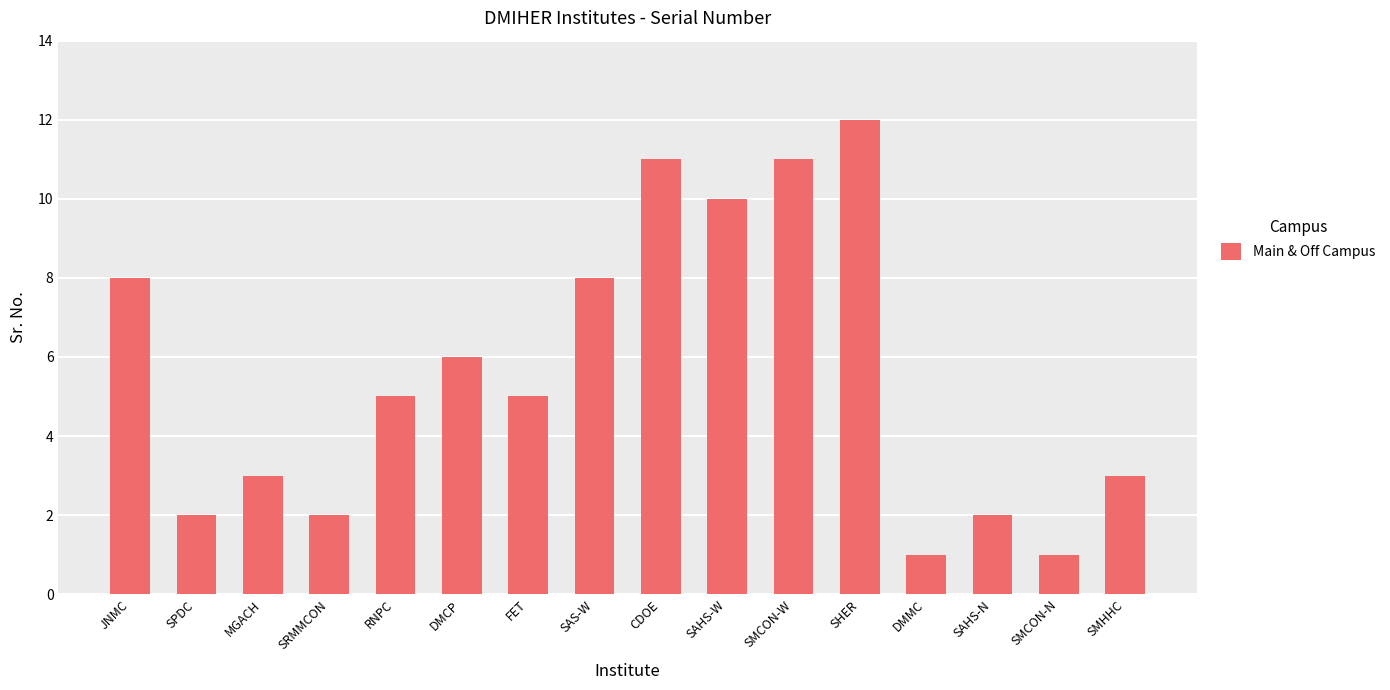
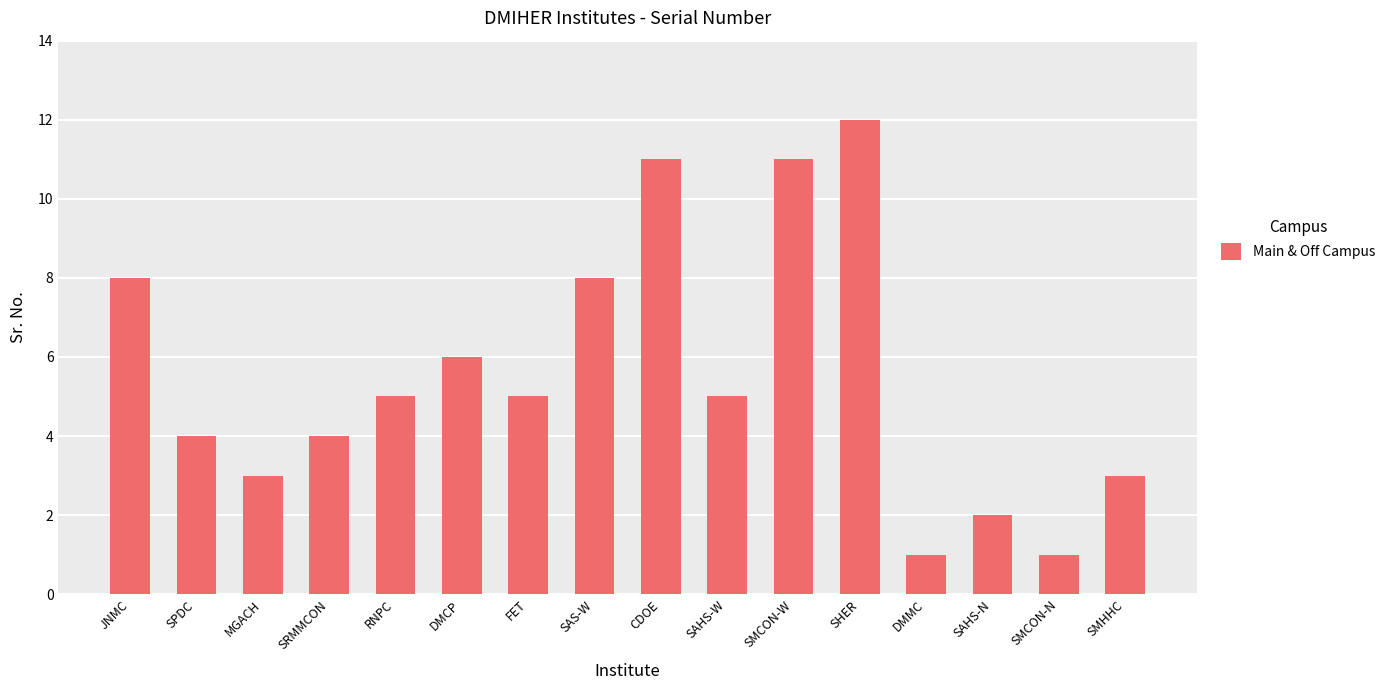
SPDC: 2 -> 4
SRMMCON: 2 -> 4
SAHS-W: 10 -> 5
